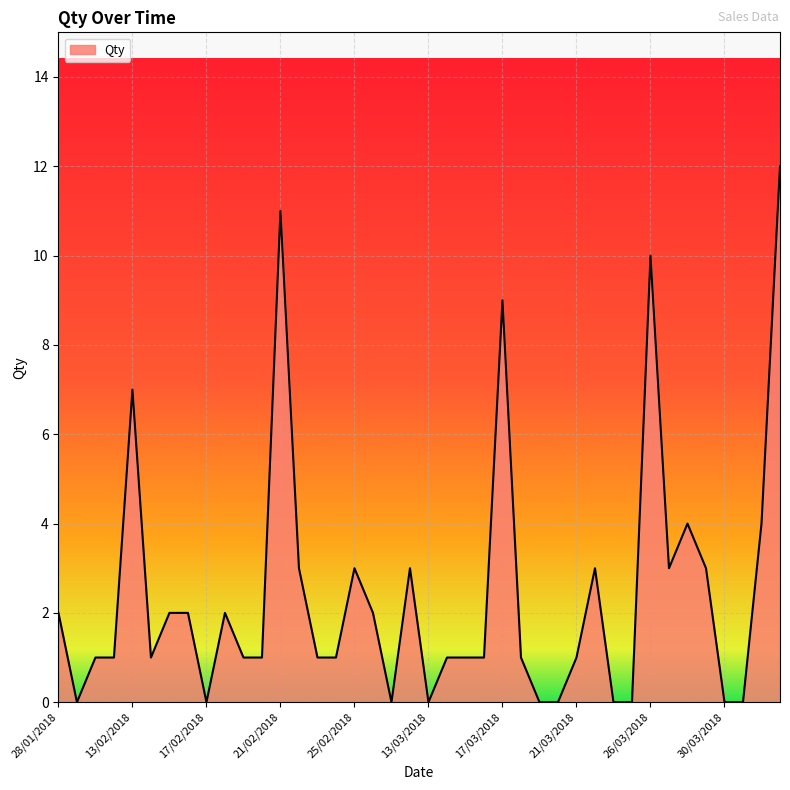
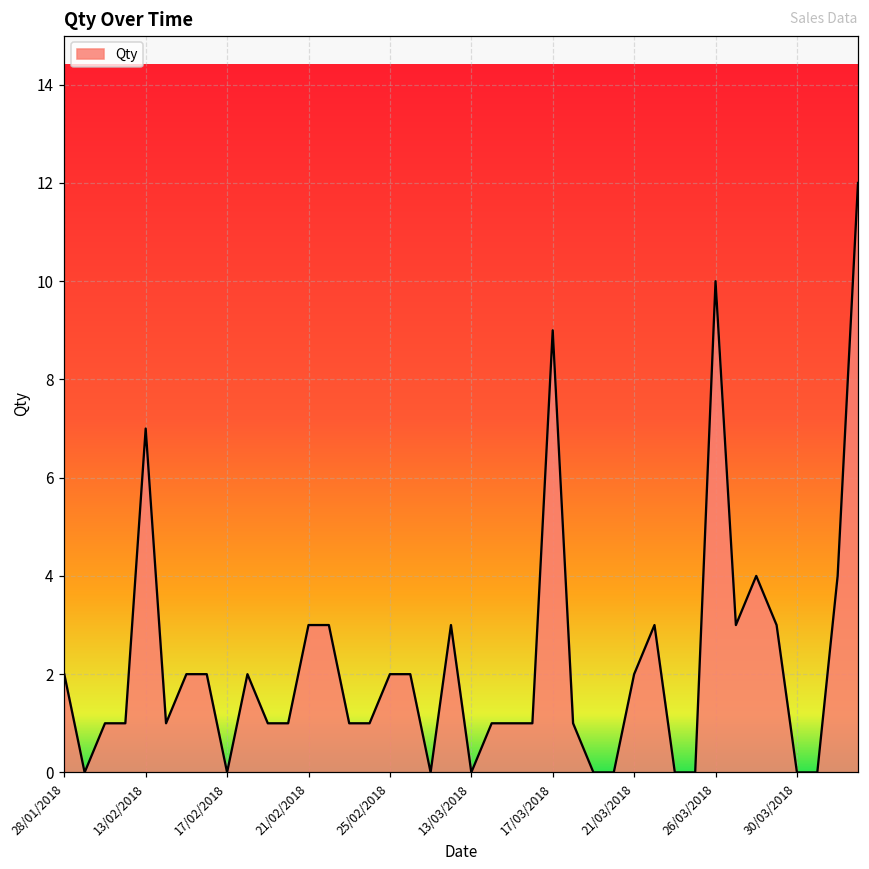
21/02/2018: 11 -> 3
25/02/2018: 3 -> 2
21/03/2018: 1 -> 2
